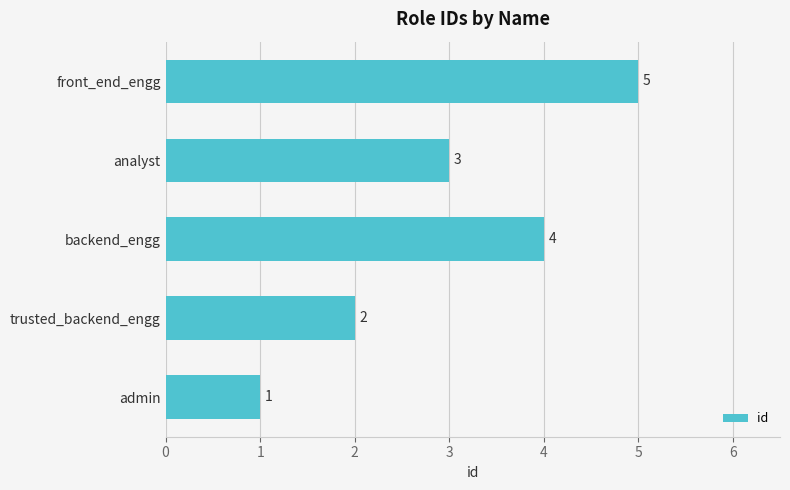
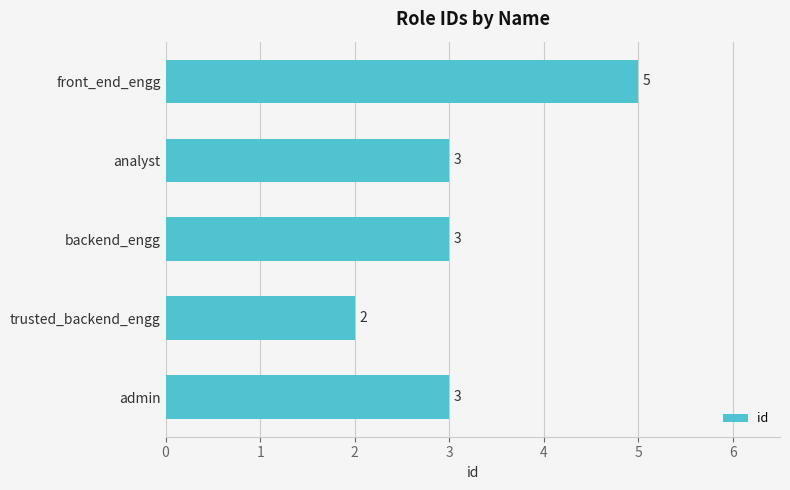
backend_engg: 4 -> 3
admin: 1 -> 3
